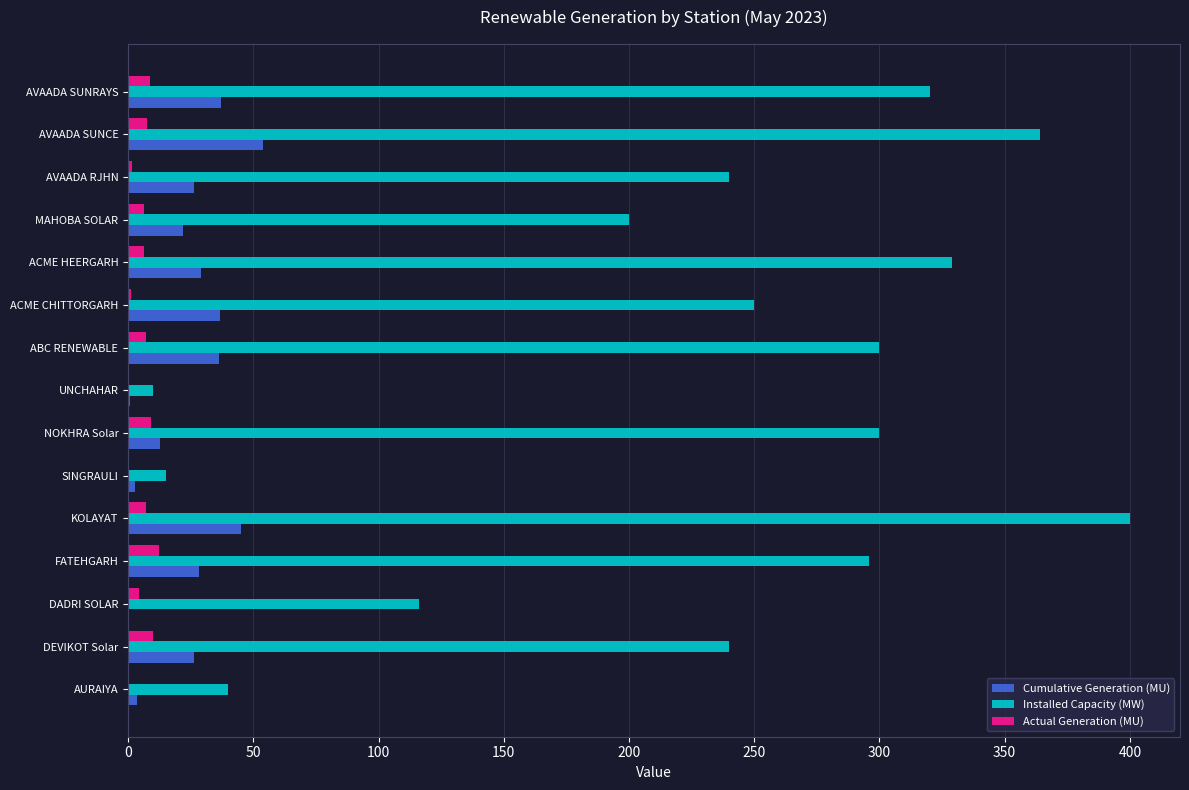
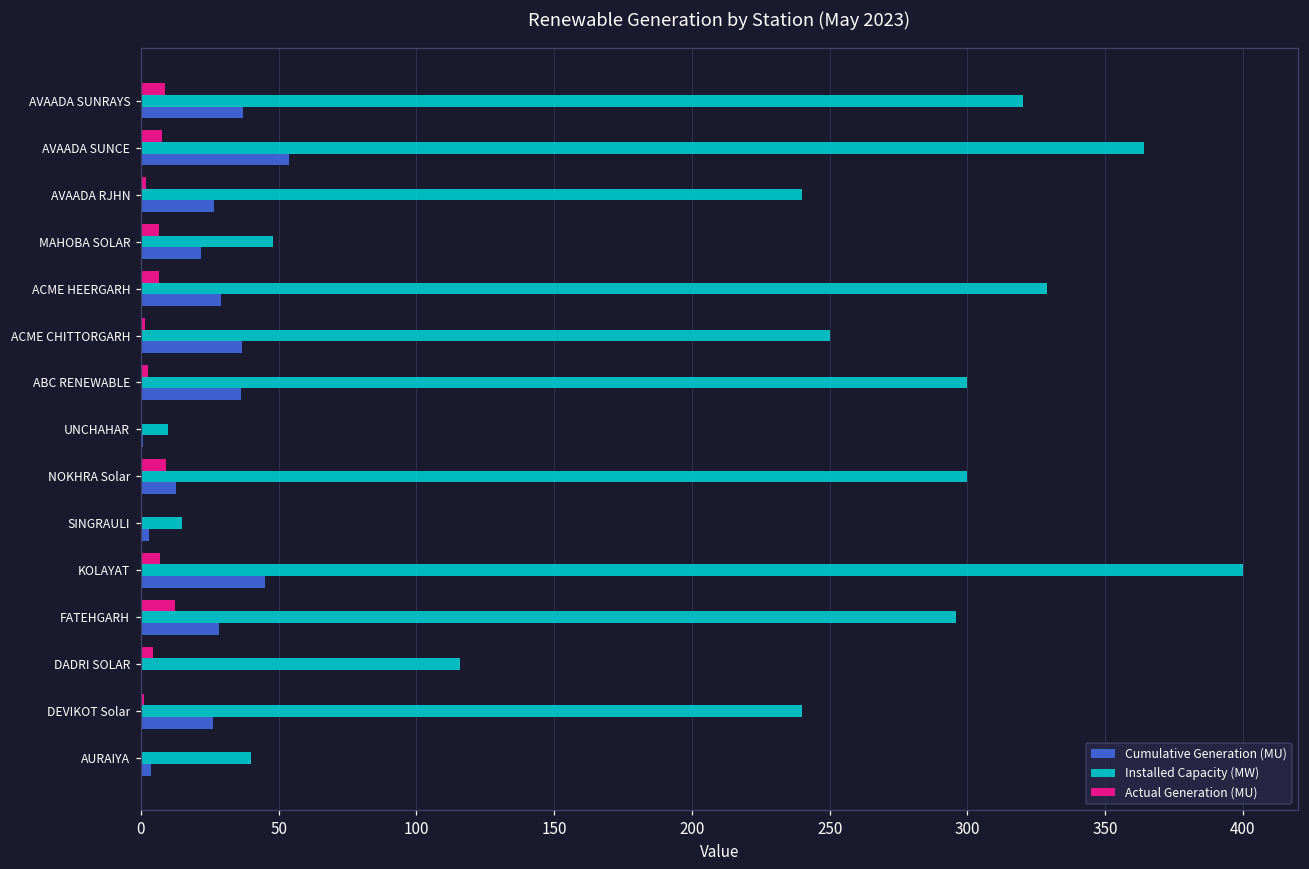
Installed Capacity (MW), MAHOBA SOLAR: 200 -> 48
Actual Generation (MU), ABC RENEWABLE: 7 -> 2
Actual Generation (MU), DEVIKOT Solar: 10 -> 1
